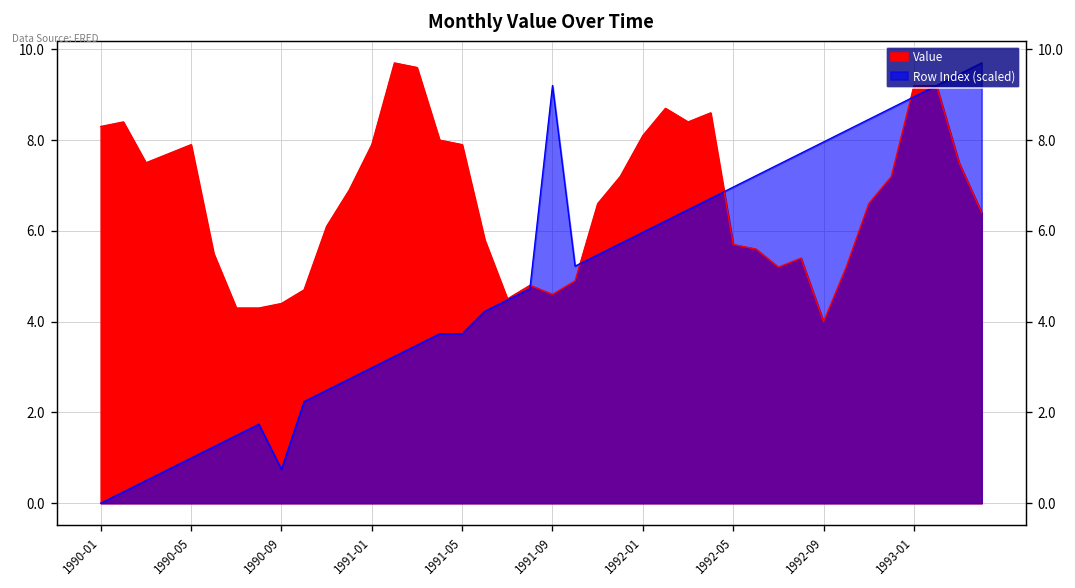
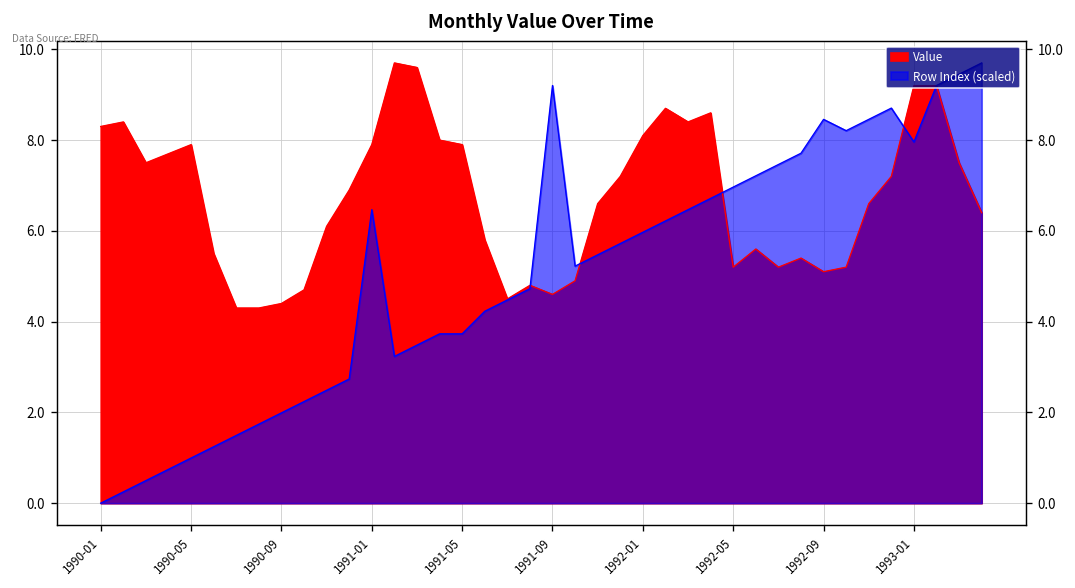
Row Index (scaled), 1990-09: 0.7 -> 2.0
Row Index (scaled), 1991-01: 3.0 -> 6.5
Value, 1992-05: 5.7 -> 5.2
Value, 1992-09: 4.0 -> 5.1
Row Index (scaled), 1992-09: 8.0 -> 8.5
Row Index (scaled), 1993-01: 9.0 -> 8.0
